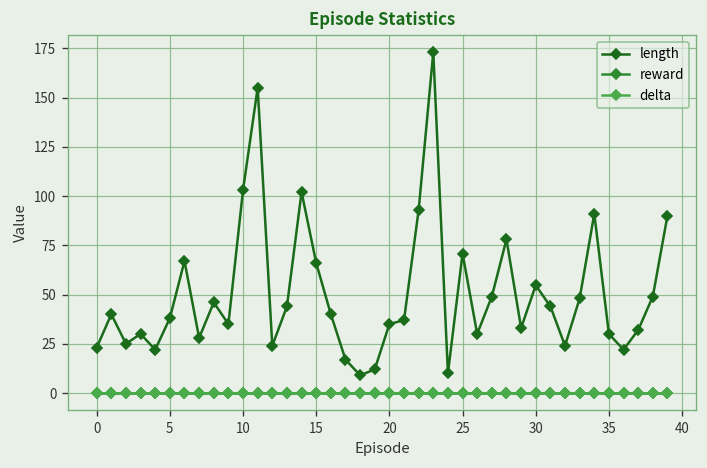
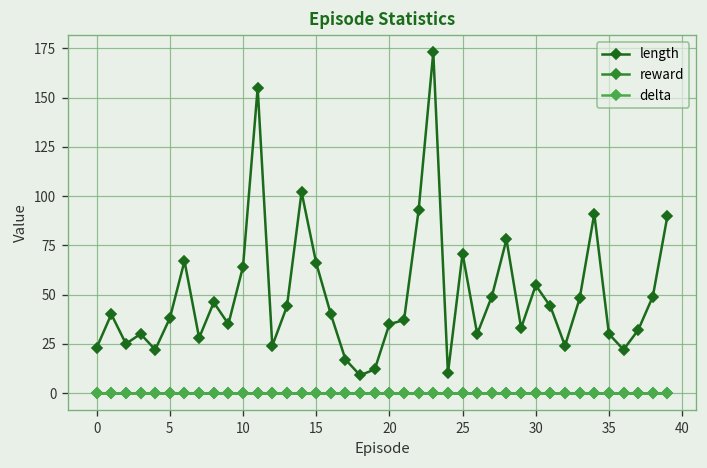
length, 10: 103 -> 64
